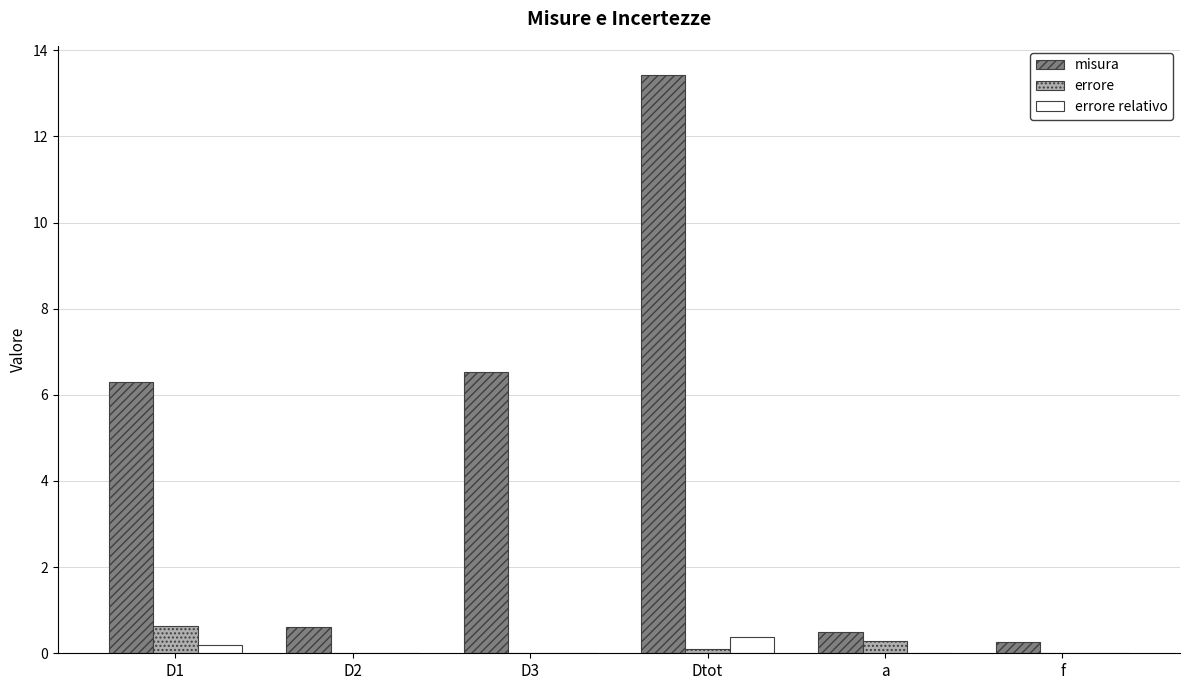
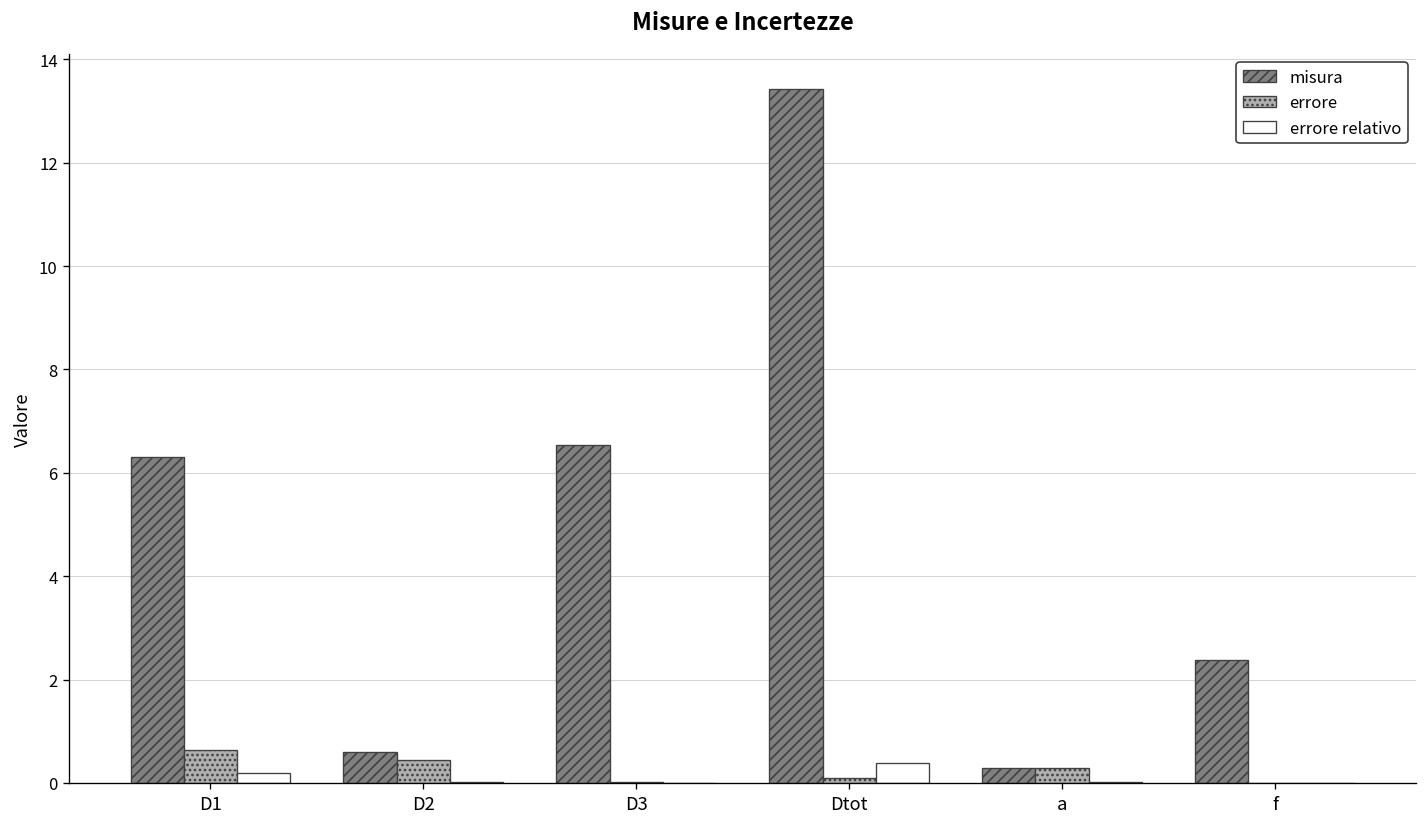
errore, D2: 0.0 -> 0.4
misura, a: 0.5 -> 0.3
misura, f: 0.3 -> 2.4
